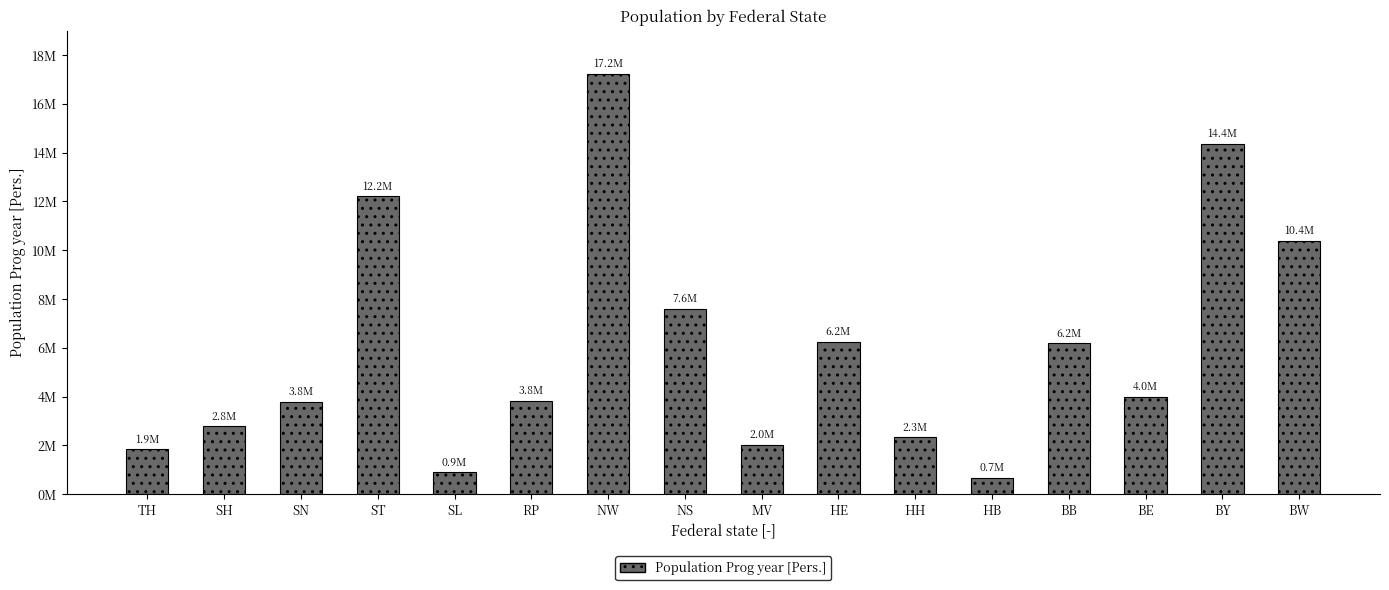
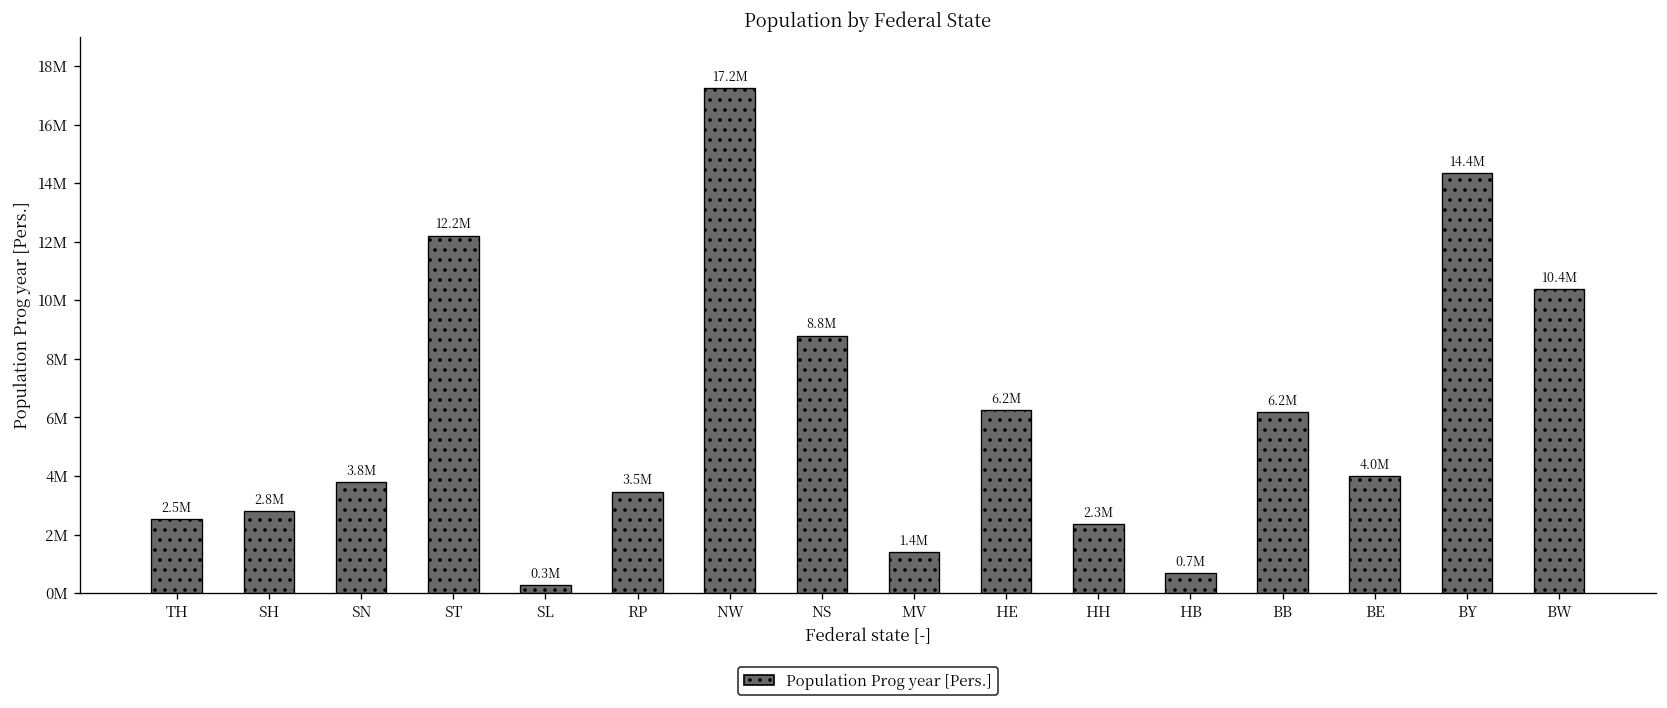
TH: 1.9M -> 2.5M
SL: 0.9M -> 0.3M
RP: 3.8M -> 3.5M
NS: 7.6M -> 8.8M
MV: 2.0M -> 1.4M
